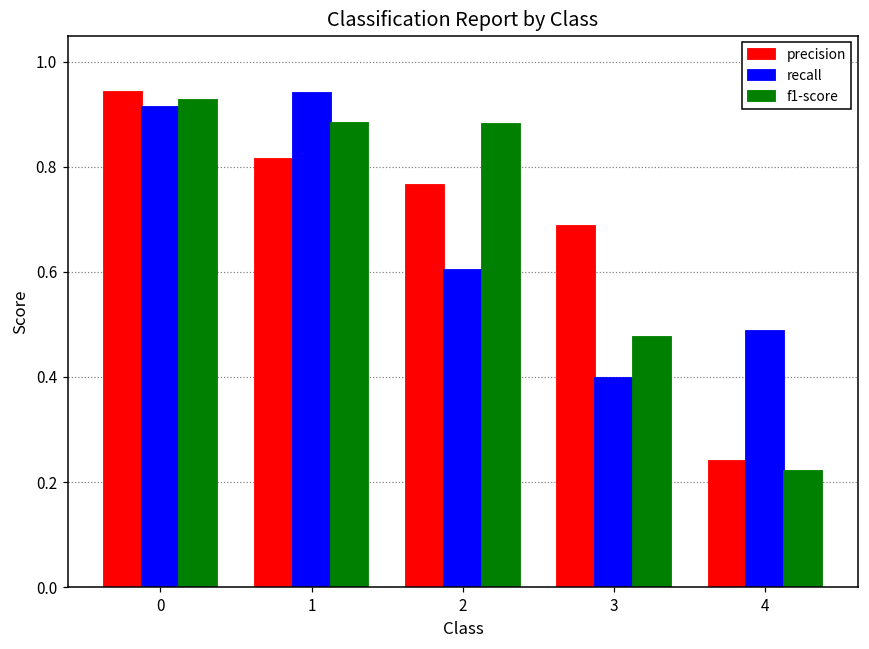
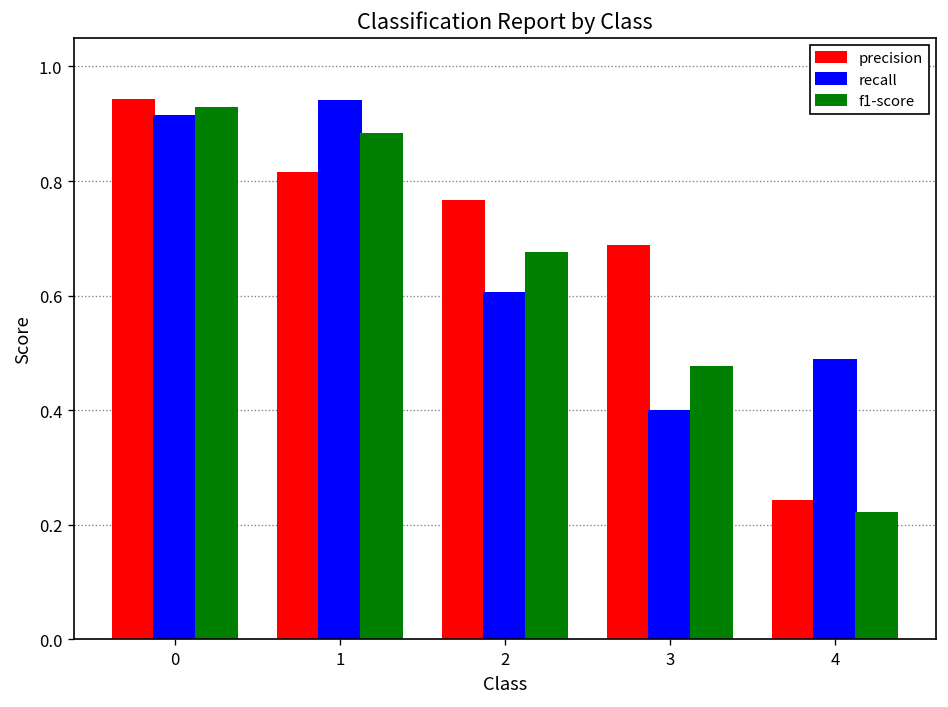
f1-score, 2: 0.88 -> 0.68
